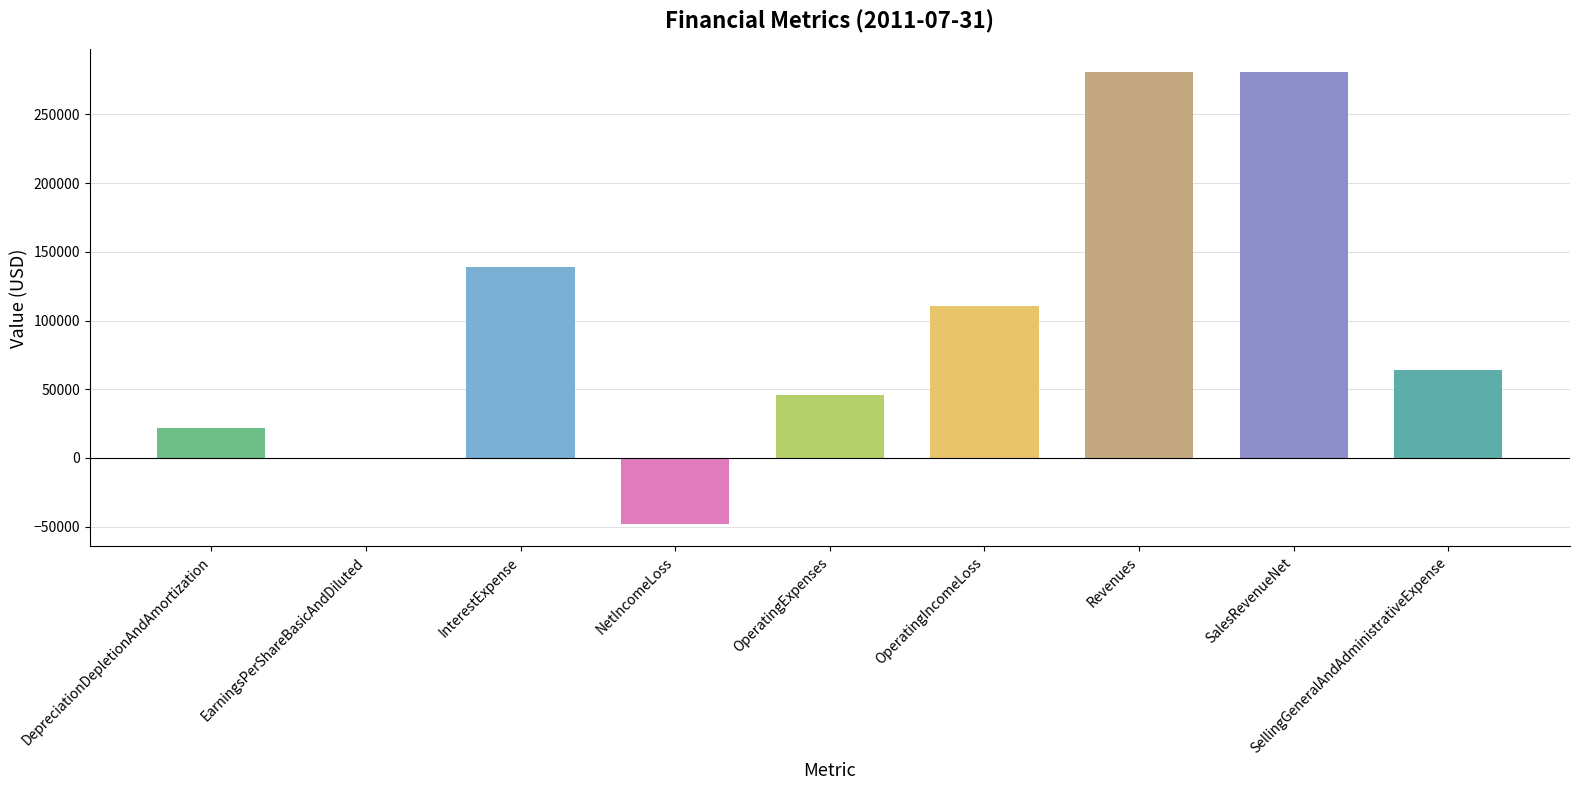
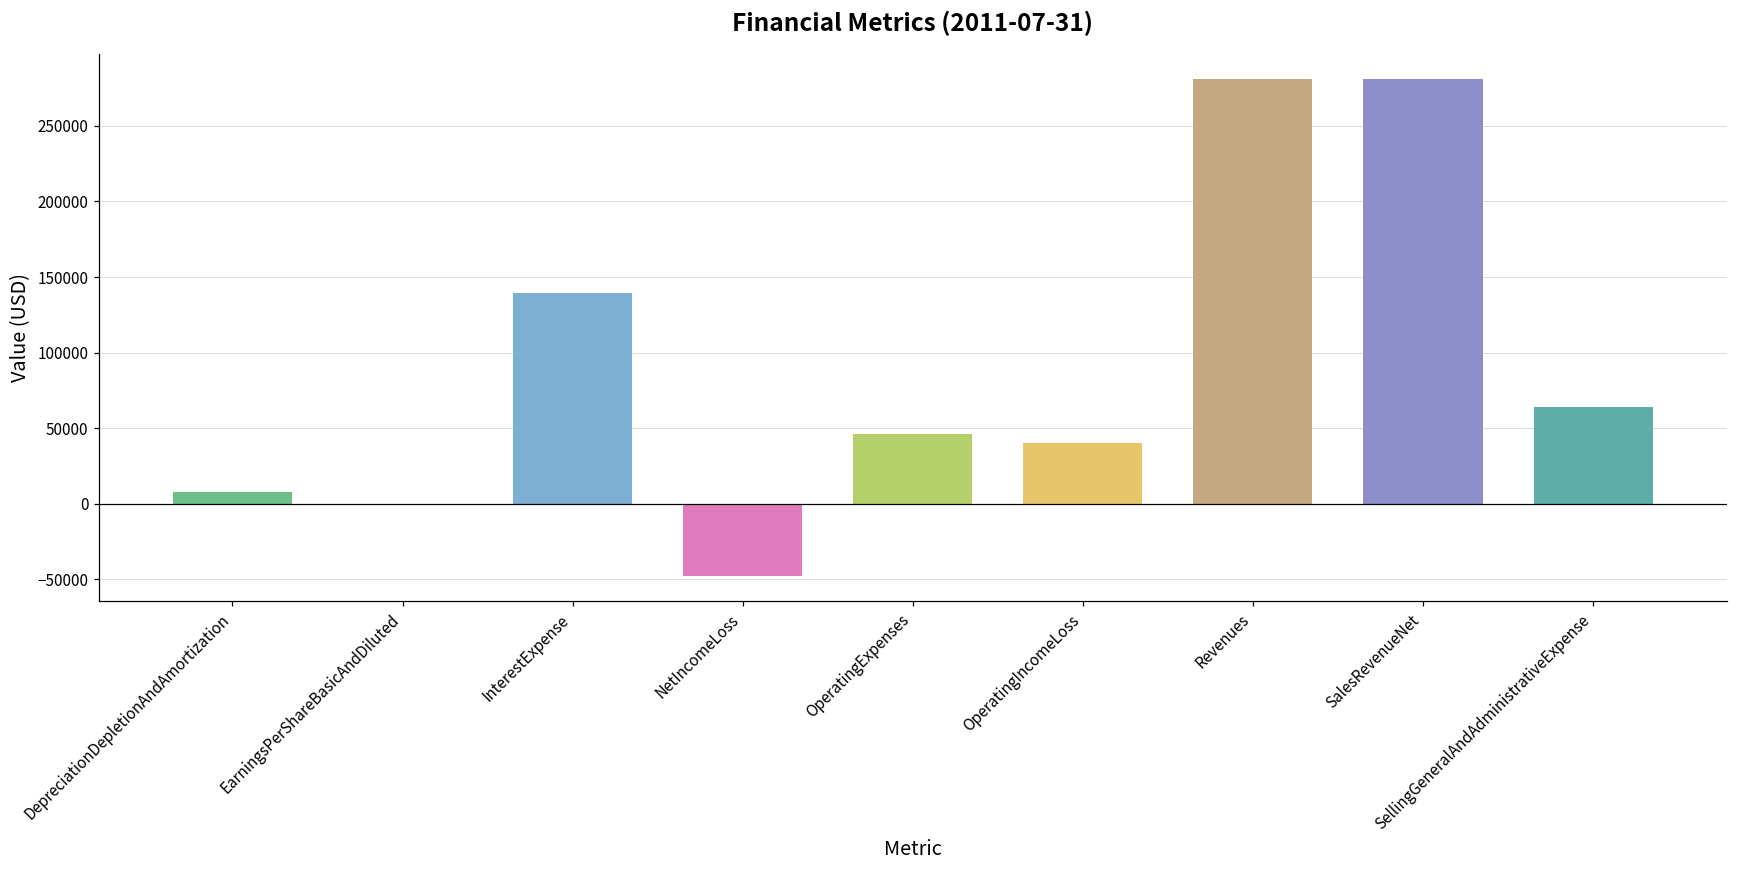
DepreciationDepletionAndAmortization: 22000 -> 8000
OperatingIncomeLoss: 111000 -> 40000
